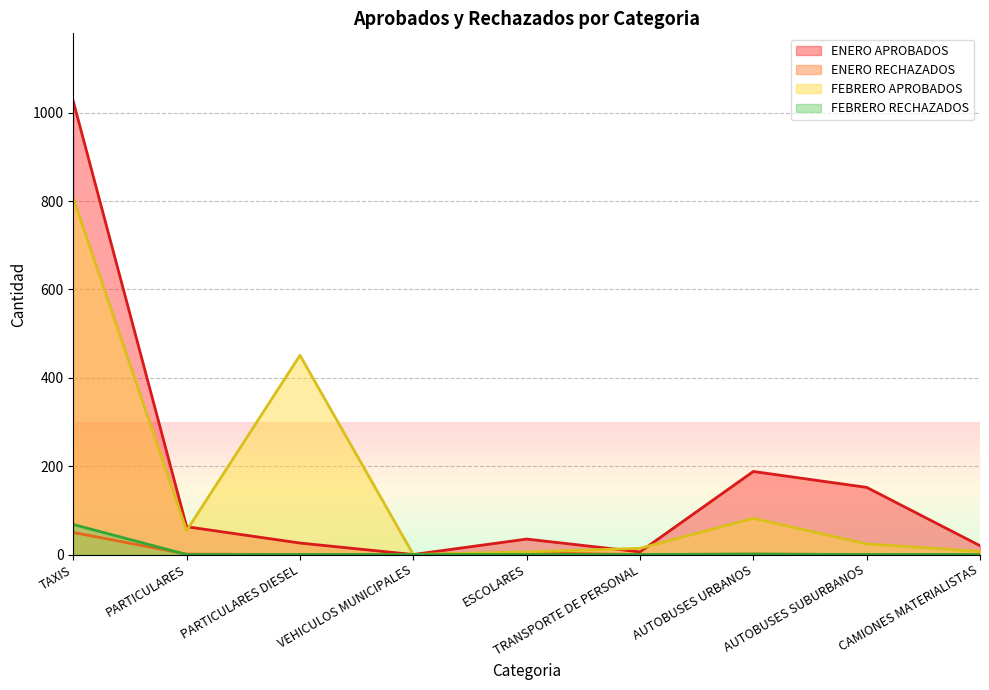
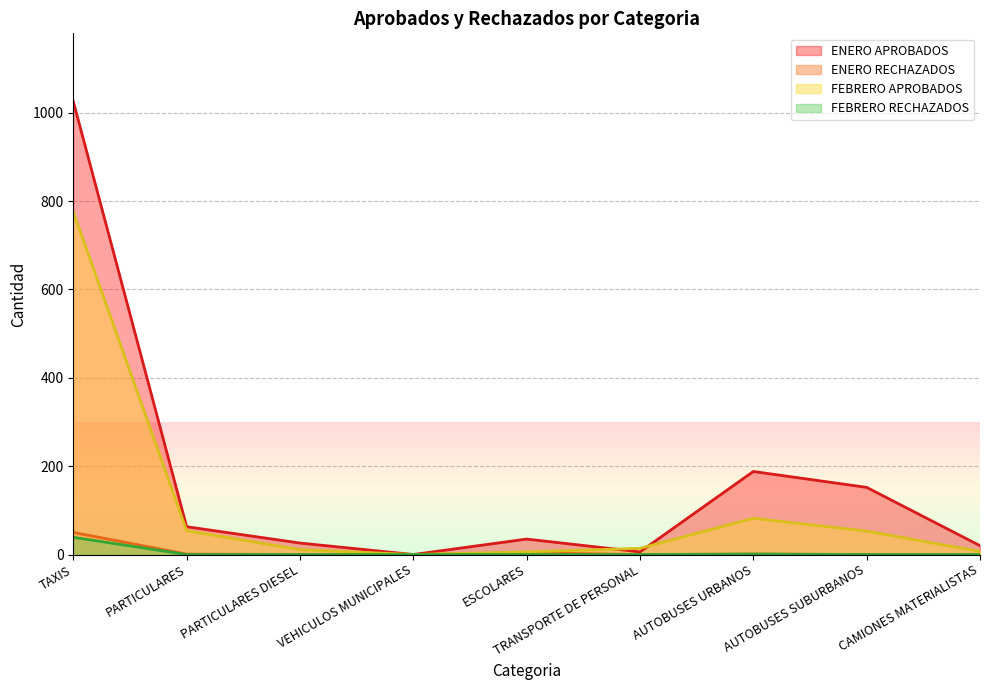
FEBRERO APROBADOS, TAXIS: 810 -> 780
FEBRERO RECHAZADOS, TAXIS: 70 -> 40
FEBRERO APROBADOS, PARTICULARES DIESEL: 450 -> 10
FEBRERO APROBADOS, AUTOBUSES SUBURBANOS: 20 -> 50
